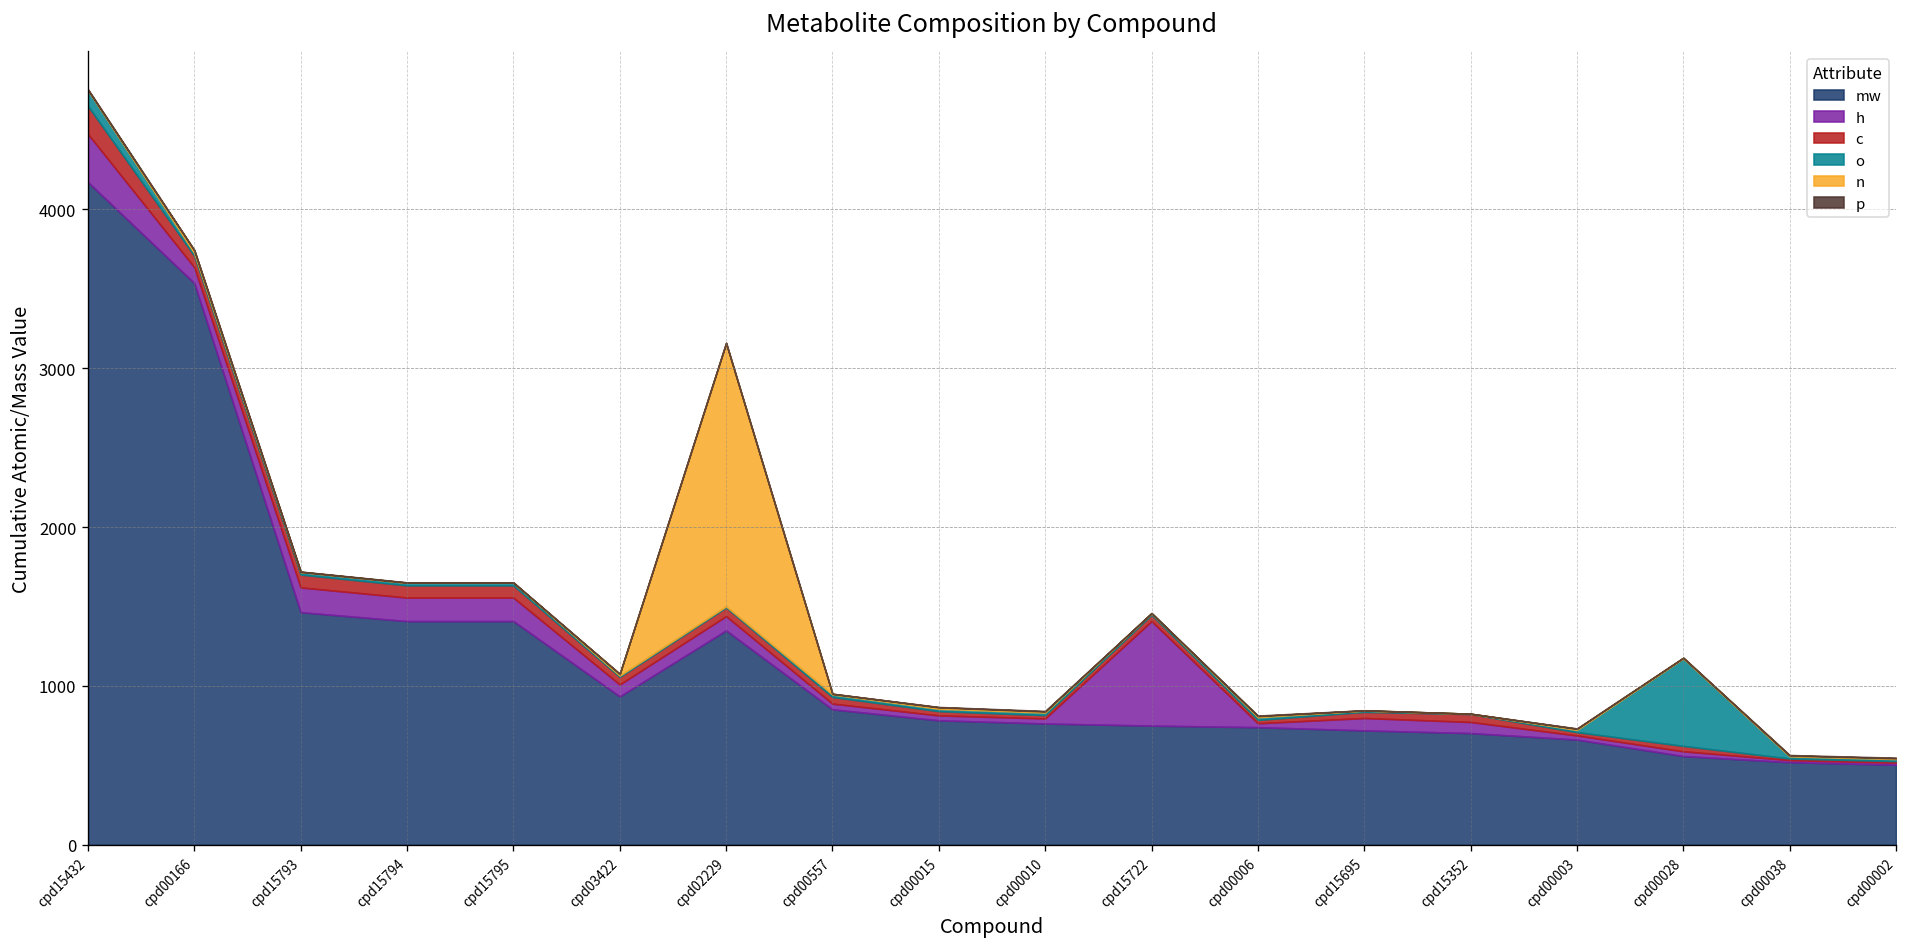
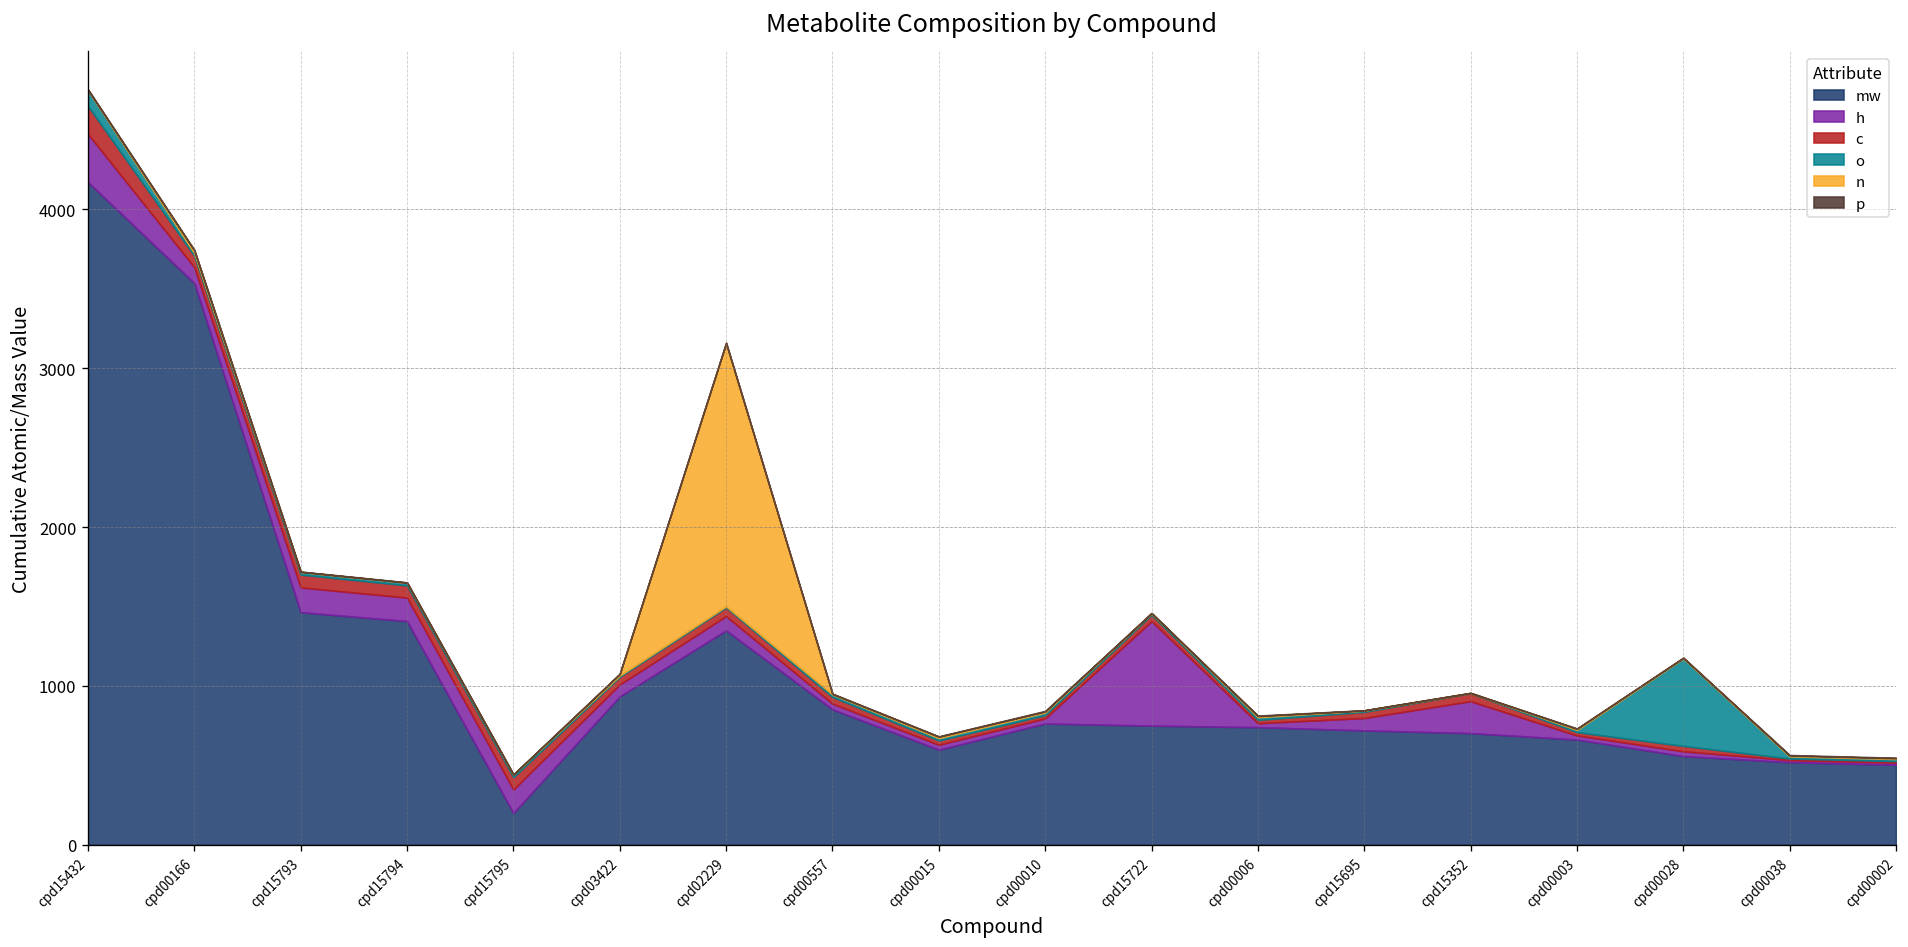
mw, cpd15795: 1410 -> 200
mw, cpd00015: 780 -> 600
h, cpd15352: 70 -> 200
